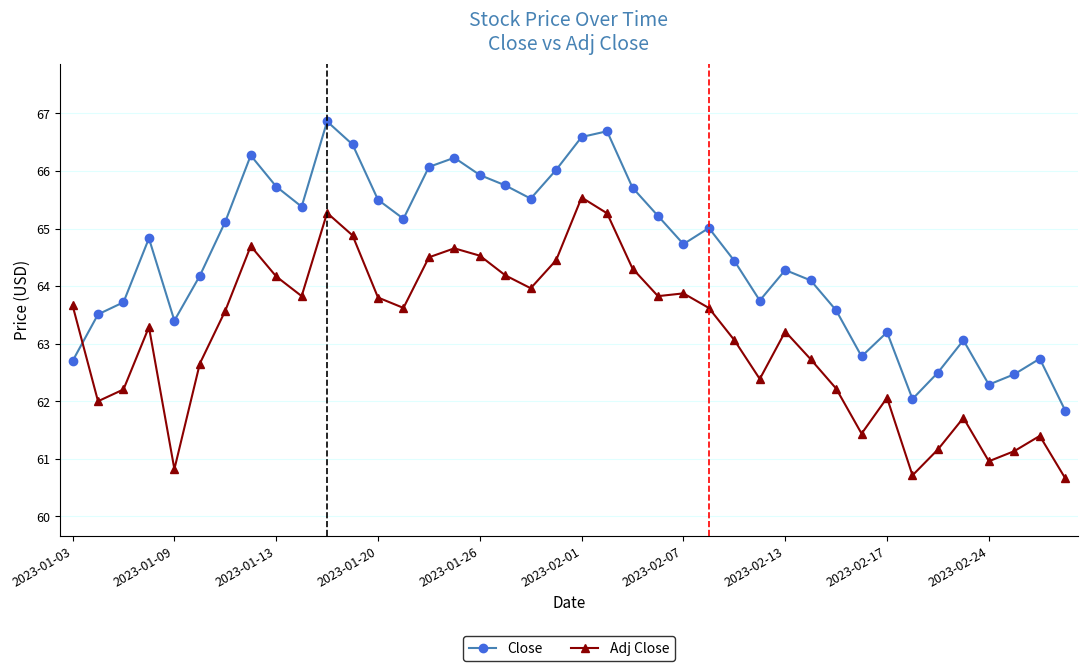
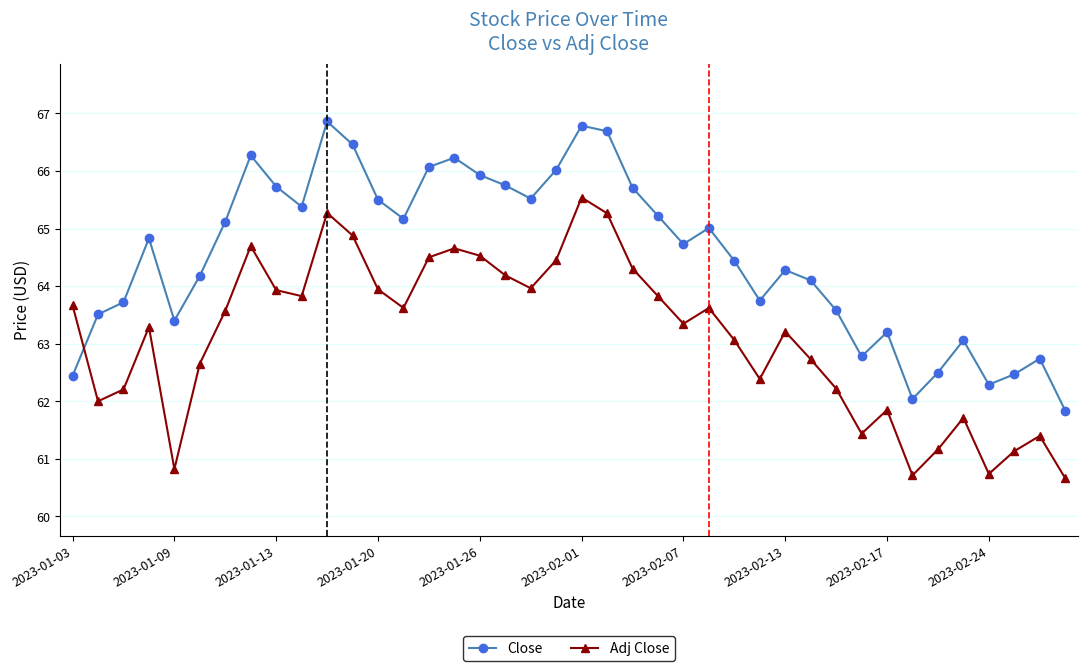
Close, 2023-01-03: 62.7 -> 62.4
Adj Close, 2023-01-13: 64.2 -> 63.9
Adj Close, 2023-01-20: 63.8 -> 63.9
Close, 2023-02-01: 66.6 -> 66.8
Adj Close, 2023-02-07: 63.9 -> 63.3
Adj Close, 2023-02-17: 62.1 -> 61.8
Adj Close, 2023-02-24: 61.0 -> 60.7
